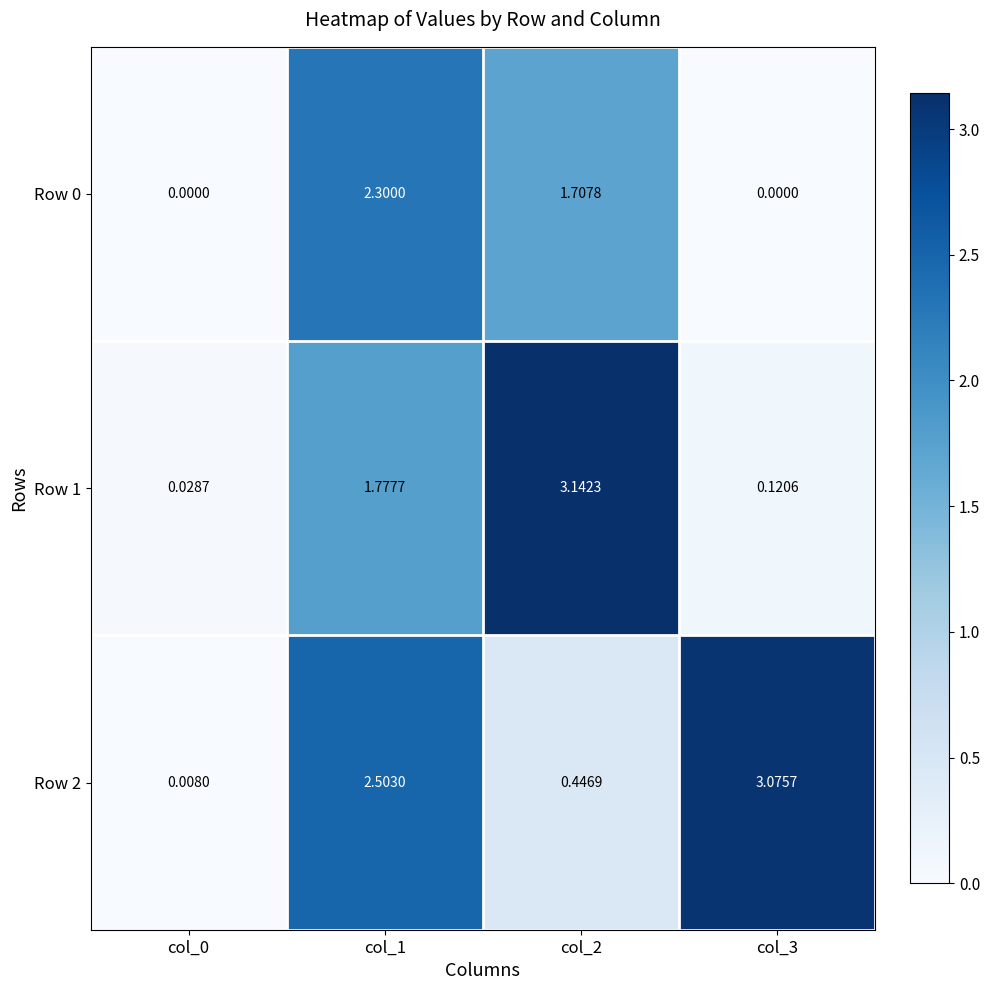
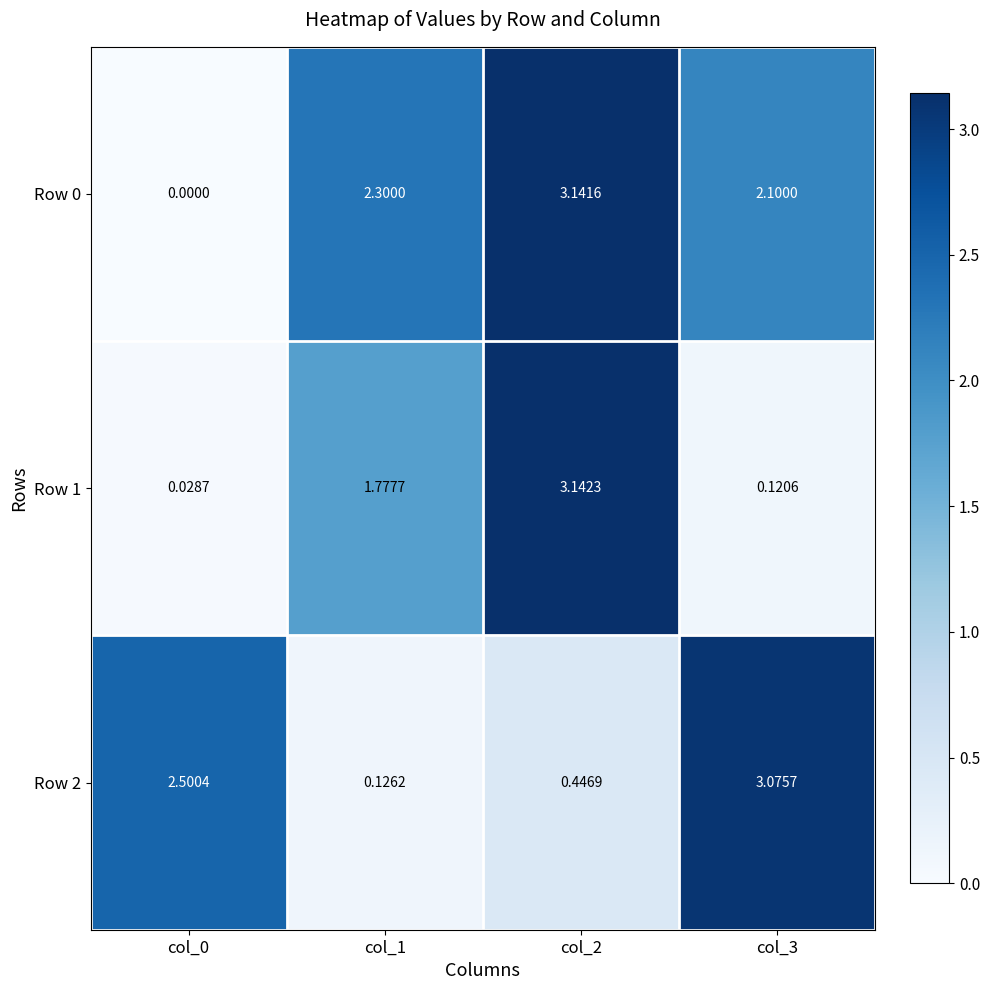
Row 0, col_2: 1.7078 -> 3.1416
Row 0, col_3: 0.0000 -> 2.1000
Row 2, col_0: 0.0080 -> 2.5004
Row 2, col_1: 2.5030 -> 0.1262
